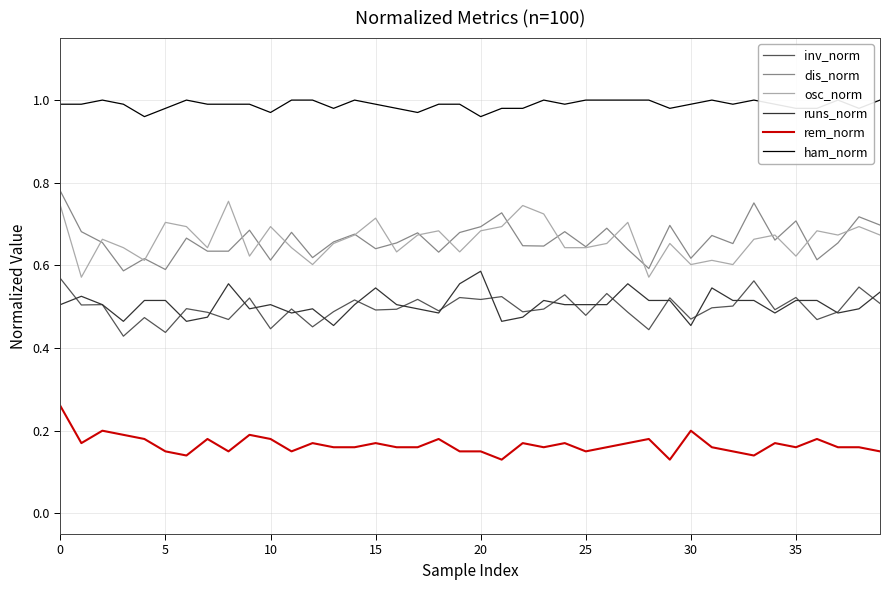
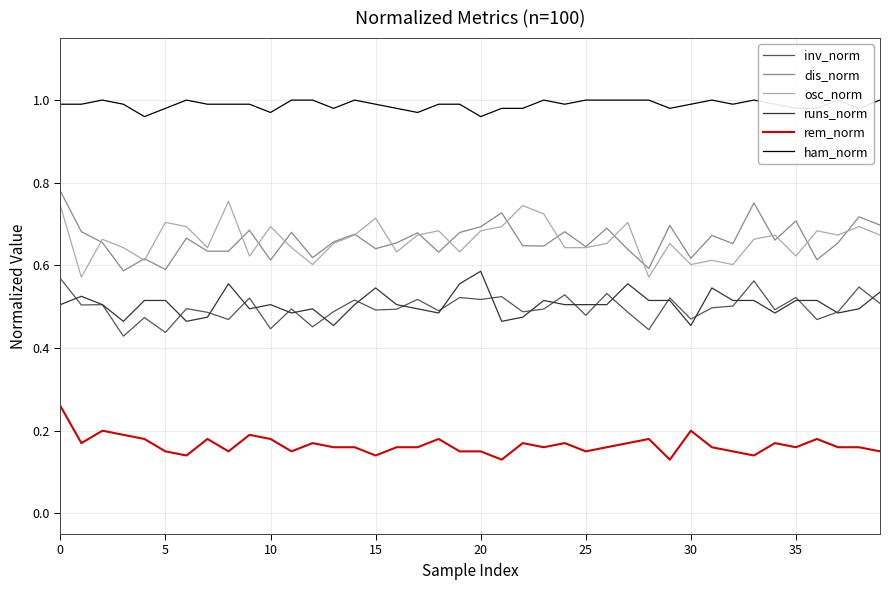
rem_norm, 15: 0.17 -> 0.14
